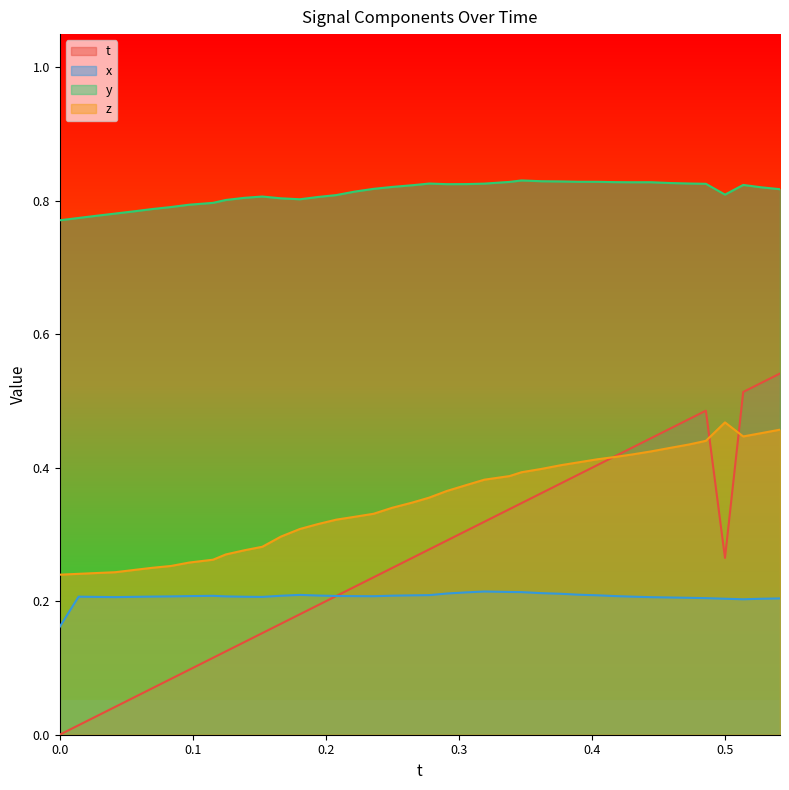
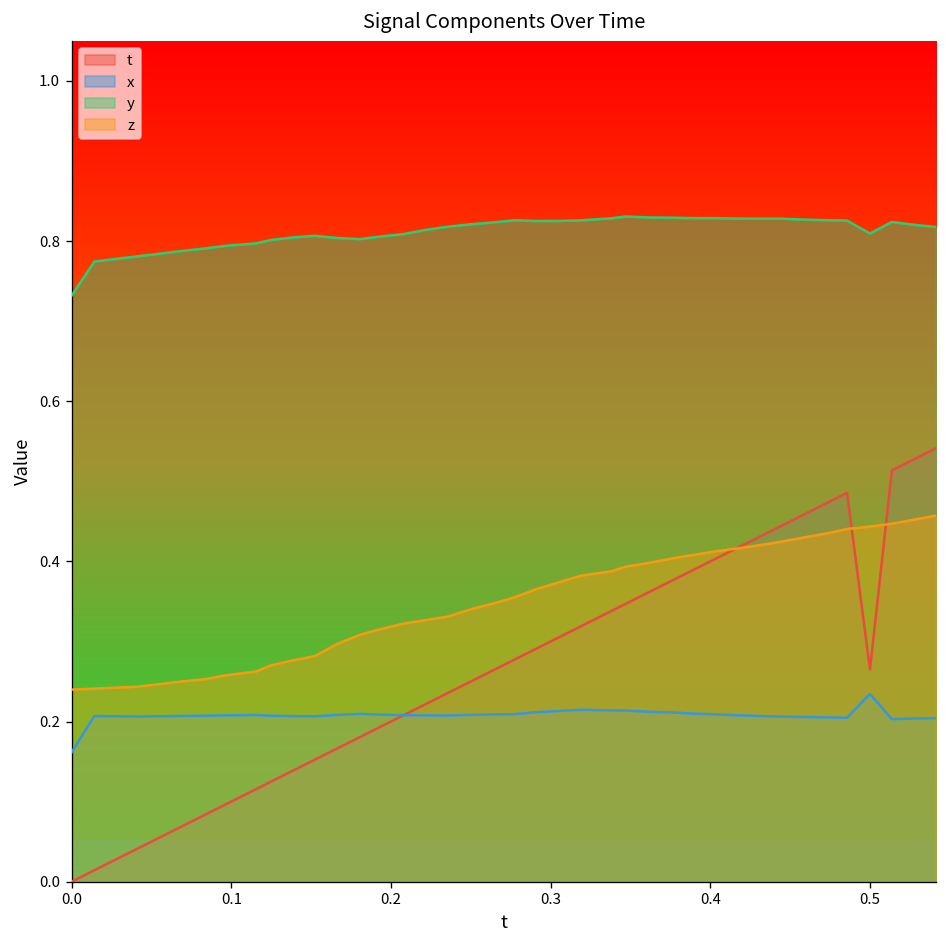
y, 0.0: 0.77 -> 0.73
x, 0.5: 0.20 -> 0.23
z, 0.5: 0.47 -> 0.44
